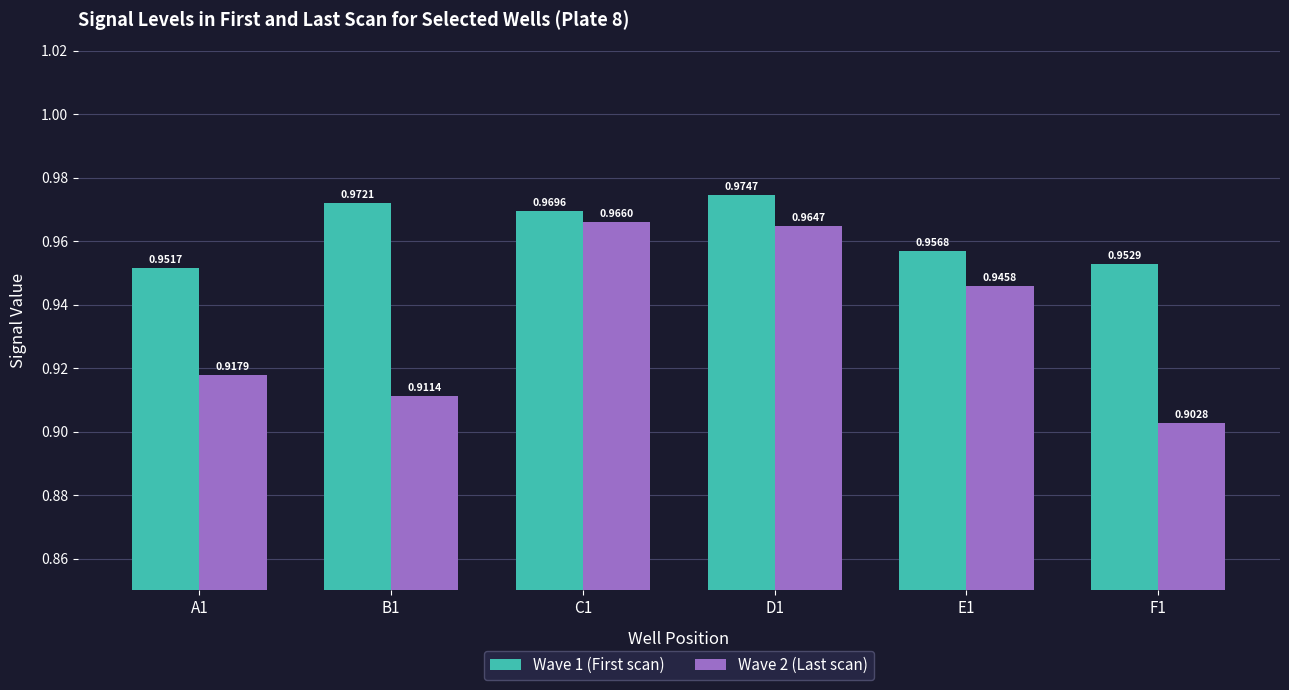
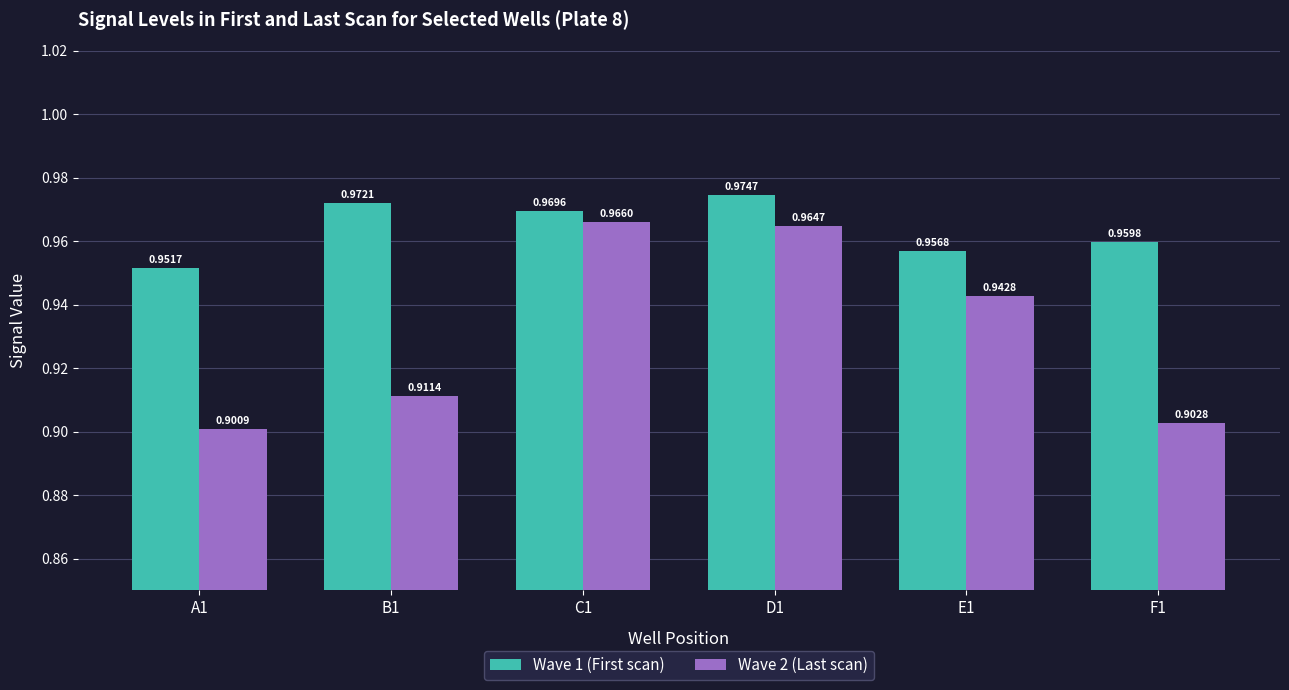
Wave 2 (Last scan), A1: 0.9179 -> 0.9009
Wave 2 (Last scan), E1: 0.9458 -> 0.9428
Wave 1 (First scan), F1: 0.9529 -> 0.9598
